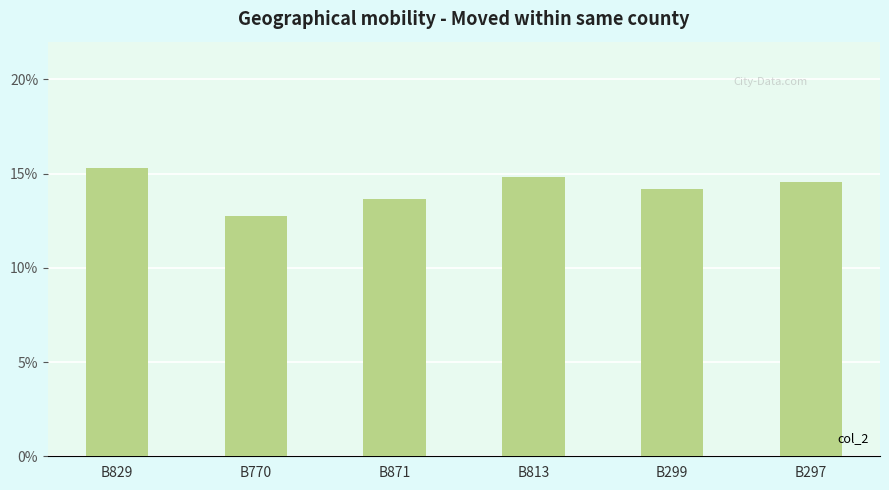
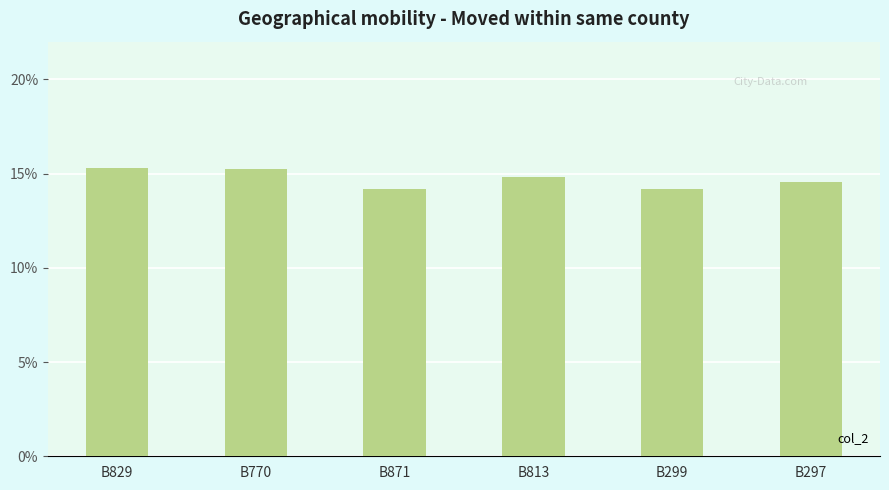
B770: 12.7% -> 15.2%
B871: 13.6% -> 14.2%
